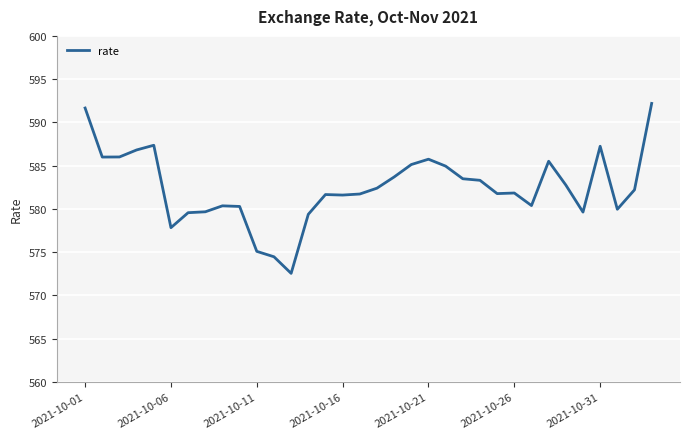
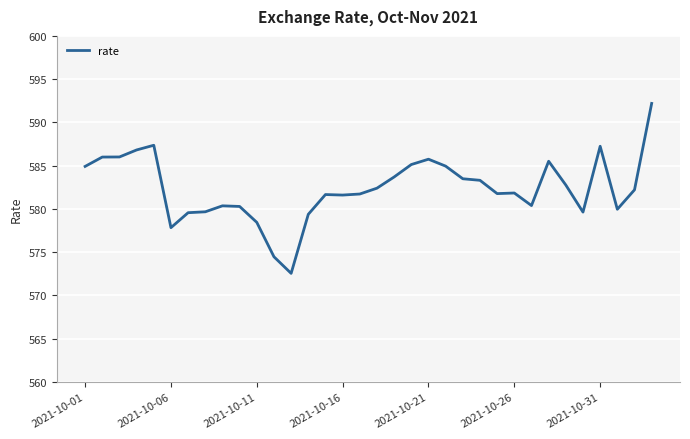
2021-10-01: 592 -> 585
2021-10-11: 575 -> 578
